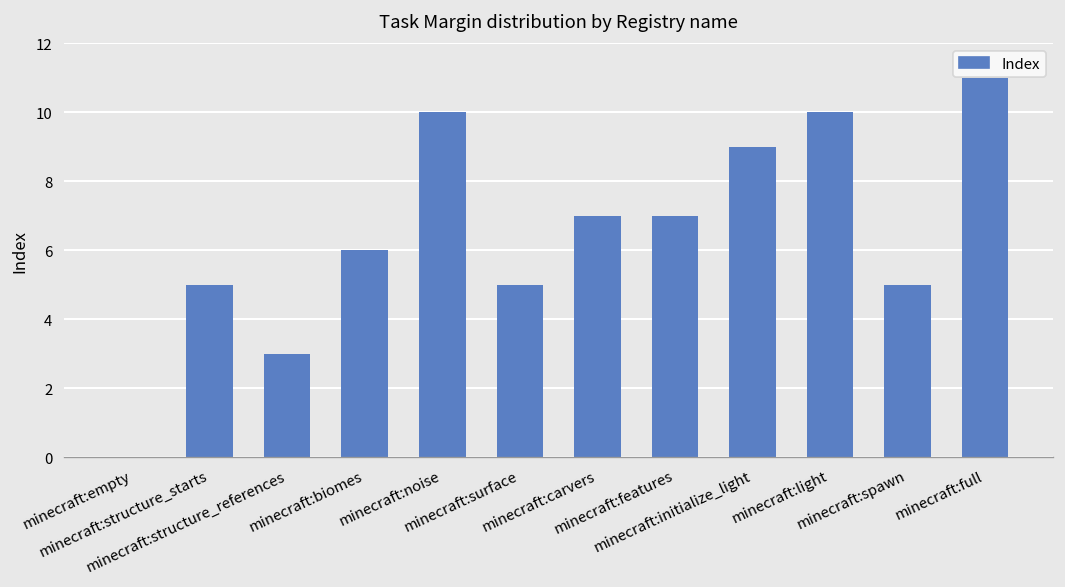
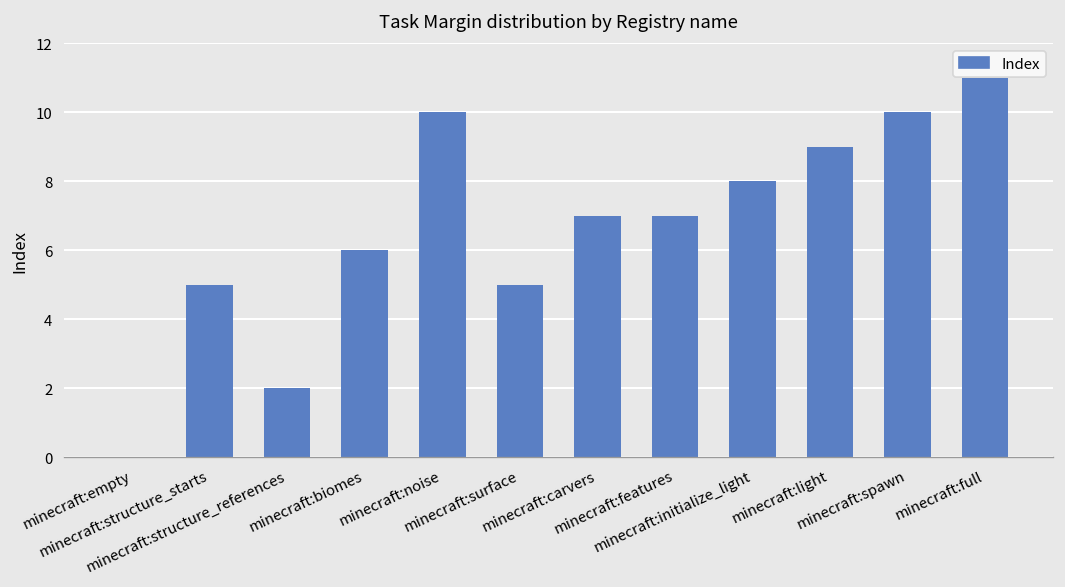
minecraft:structure_references: 3 -> 2
minecraft:initialize_light: 9 -> 8
minecraft:light: 10 -> 9
minecraft:spawn: 5 -> 10
